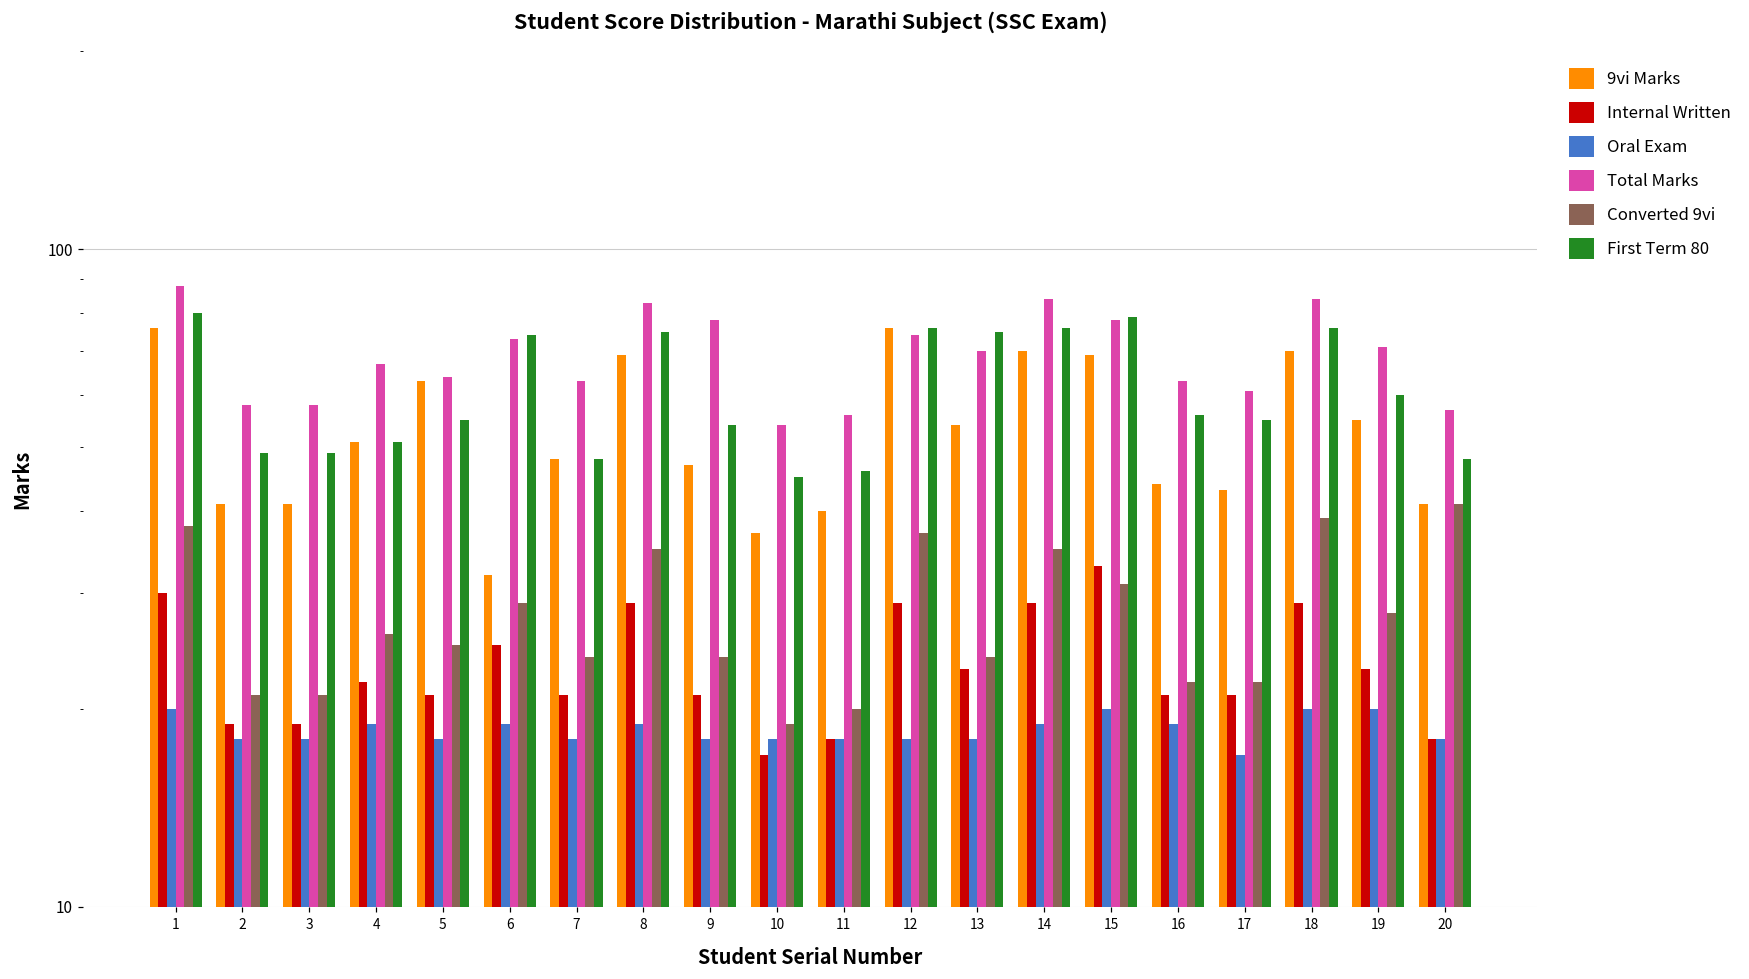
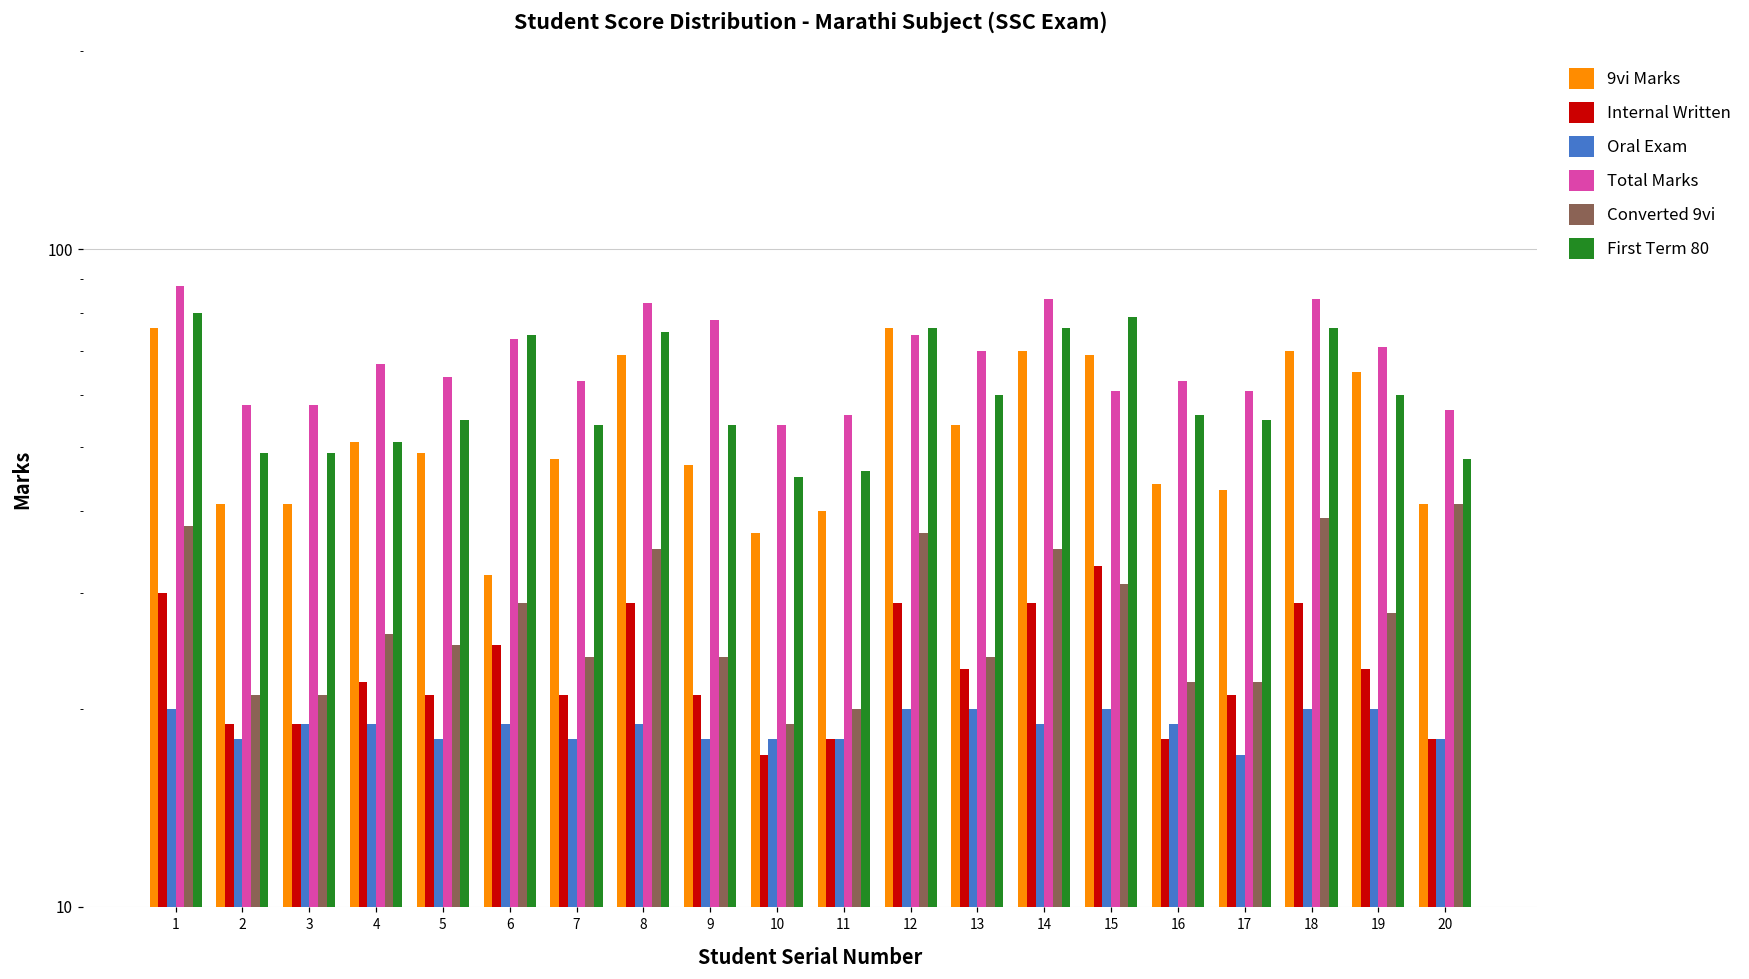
Oral Exam, 3: 18 -> 19
9vi Marks, 5: 63 -> 49
First Term 80, 7: 48 -> 54
Oral Exam, 12: 18 -> 20
Oral Exam, 13: 18 -> 20
First Term 80, 13: 75 -> 60
Total Marks, 15: 78 -> 61
Internal Written, 16: 21 -> 18
9vi Marks, 19: 55 -> 65
